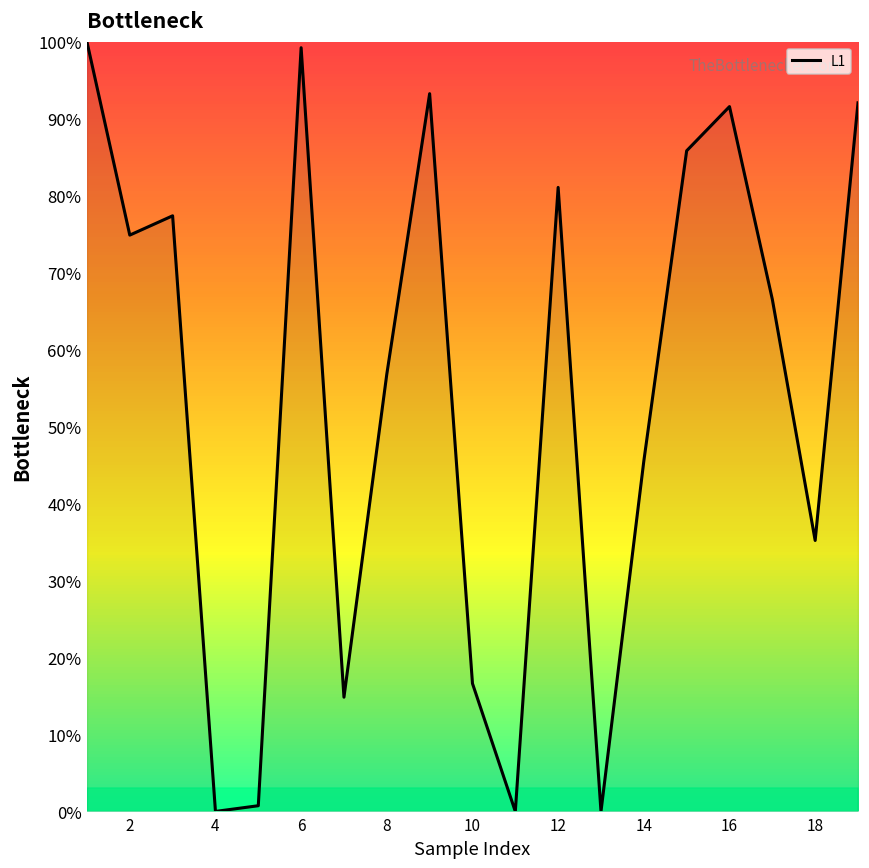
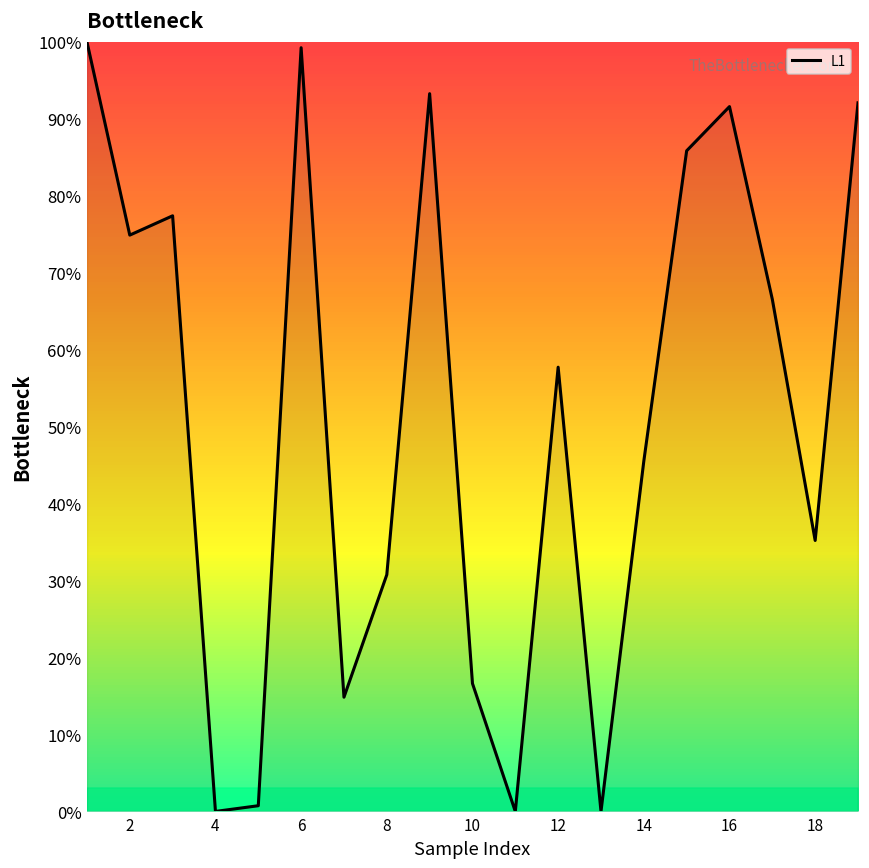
L1, 8: 57% -> 31%
L1, 12: 81% -> 58%
